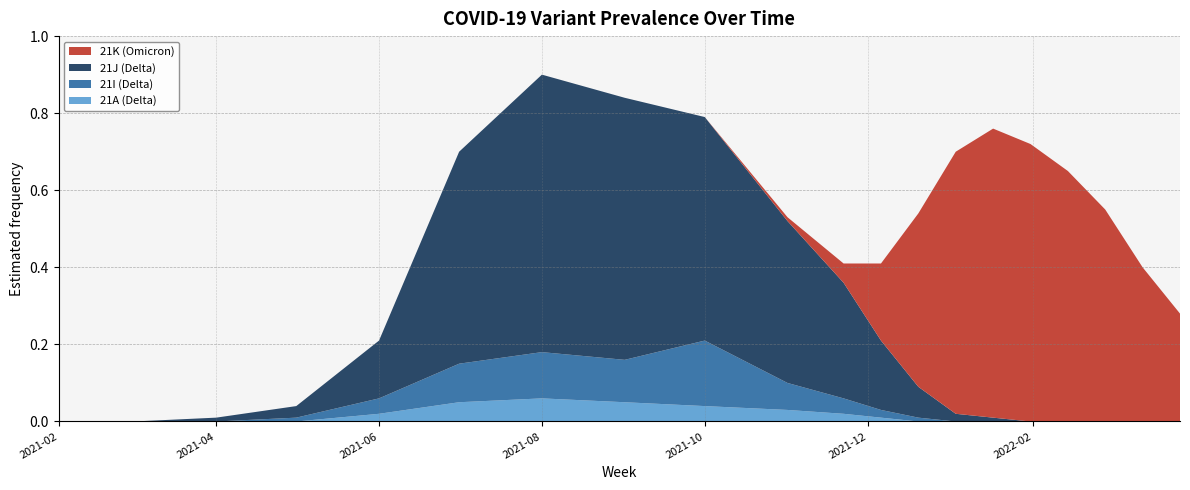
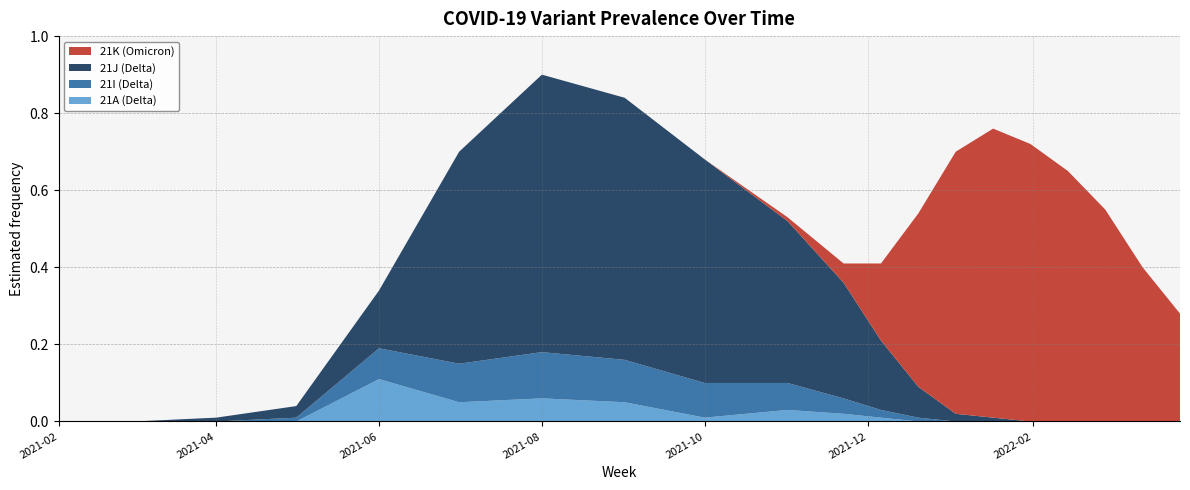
21A (Delta), 2021-06: 0.02 -> 0.11
21I (Delta), 2021-06: 0.04 -> 0.08
21A (Delta), 2021-10: 0.04 -> 0.01
21I (Delta), 2021-10: 0.17 -> 0.09
